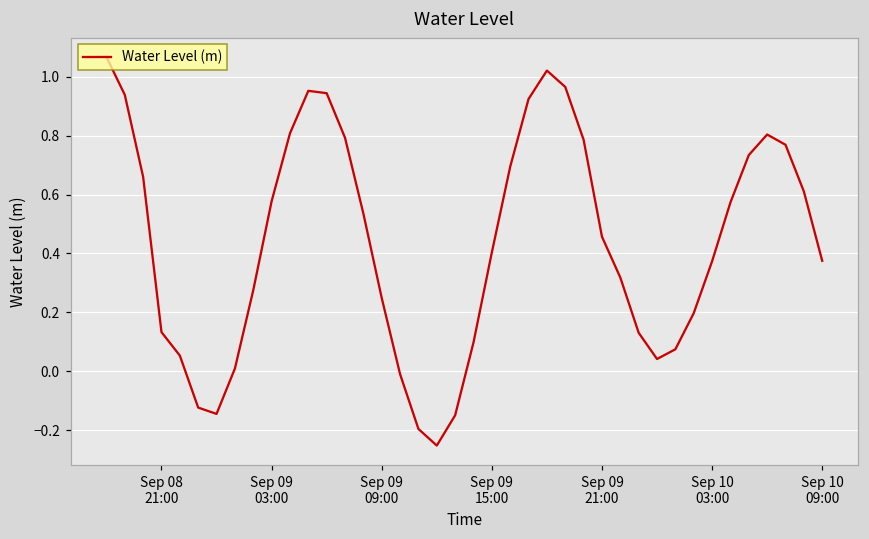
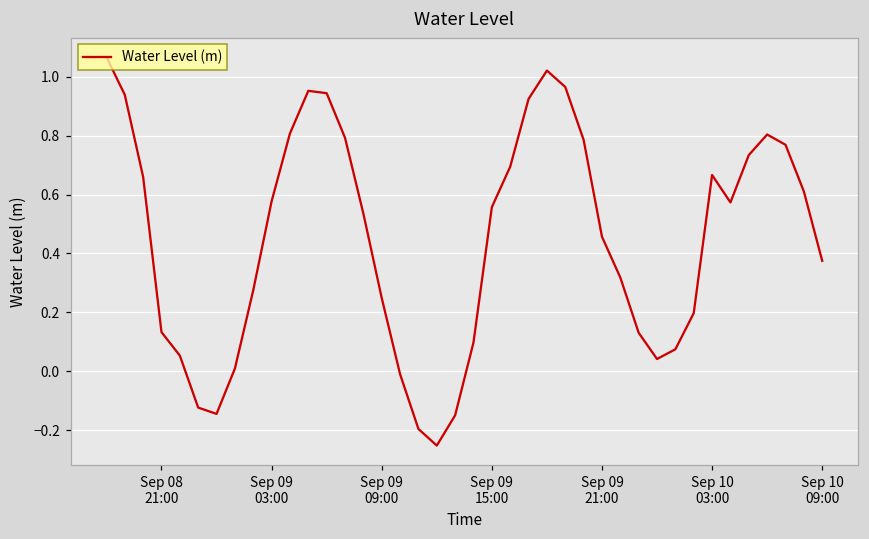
Sep 09 15:00: 0.40 -> 0.56
Sep 10 03:00: 0.37 -> 0.67
